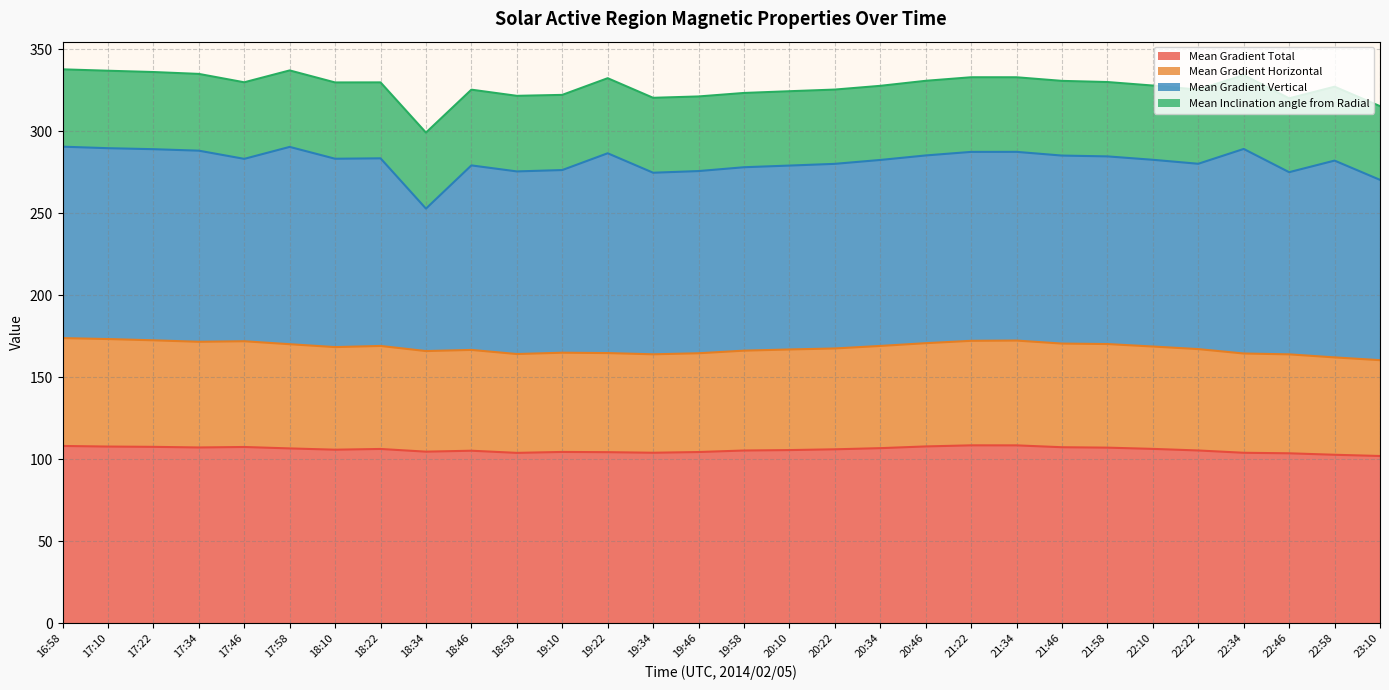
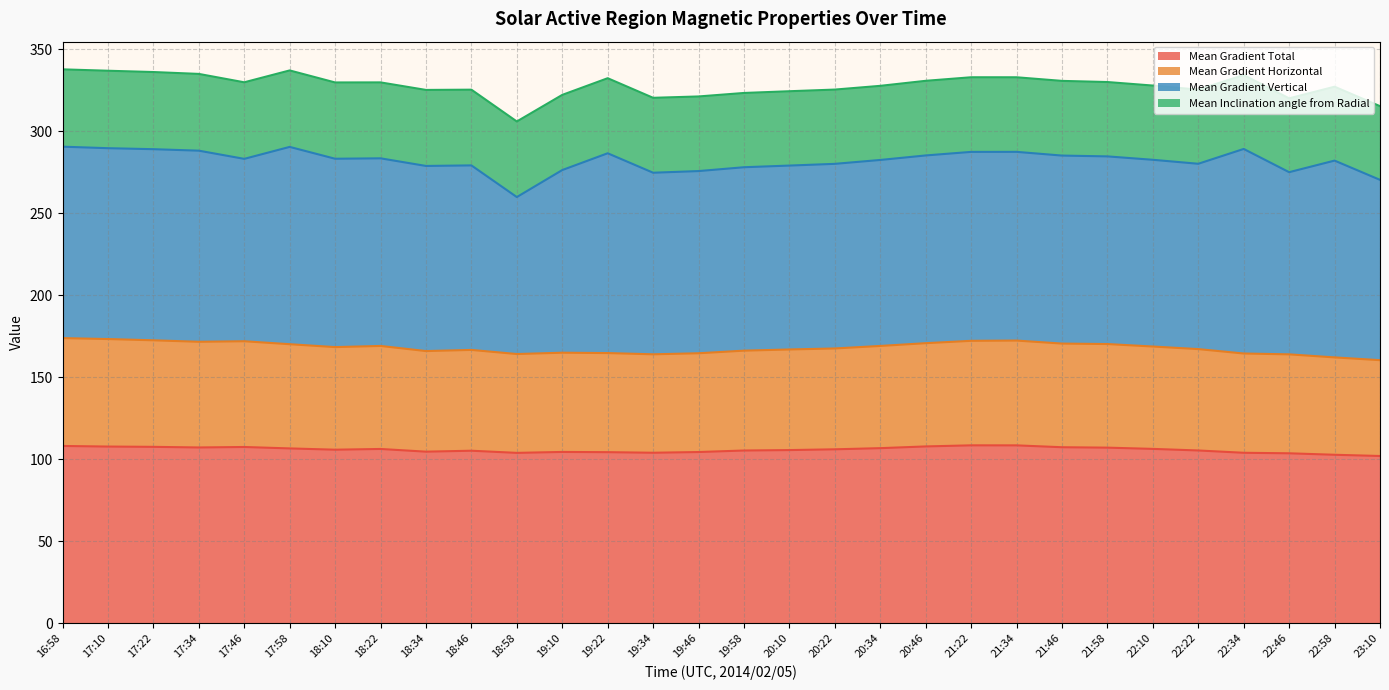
Mean Gradient Vertical, 18:34: 87 -> 113
Mean Gradient Vertical, 18:58: 111 -> 96
